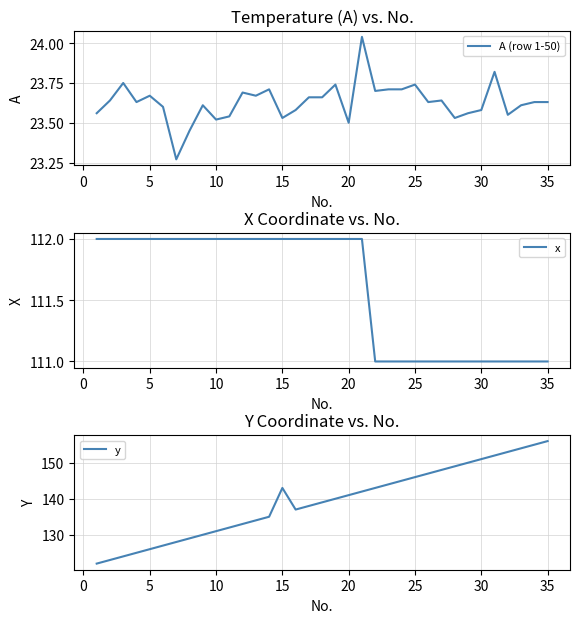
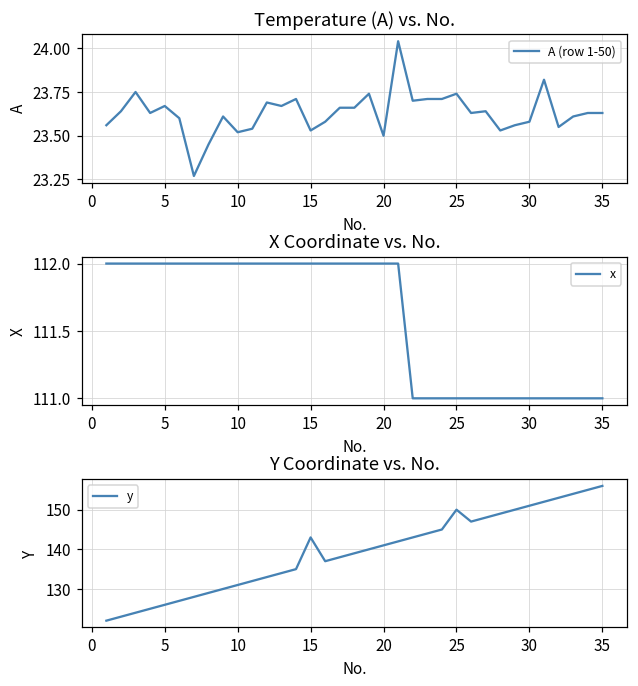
Y Coordinate vs. No., 25: 146 -> 150
